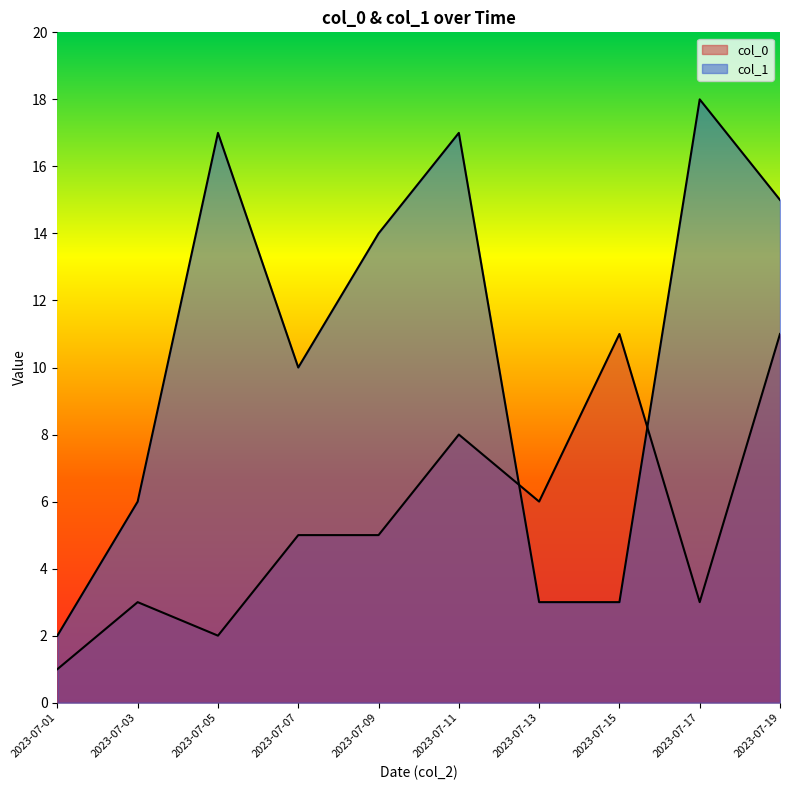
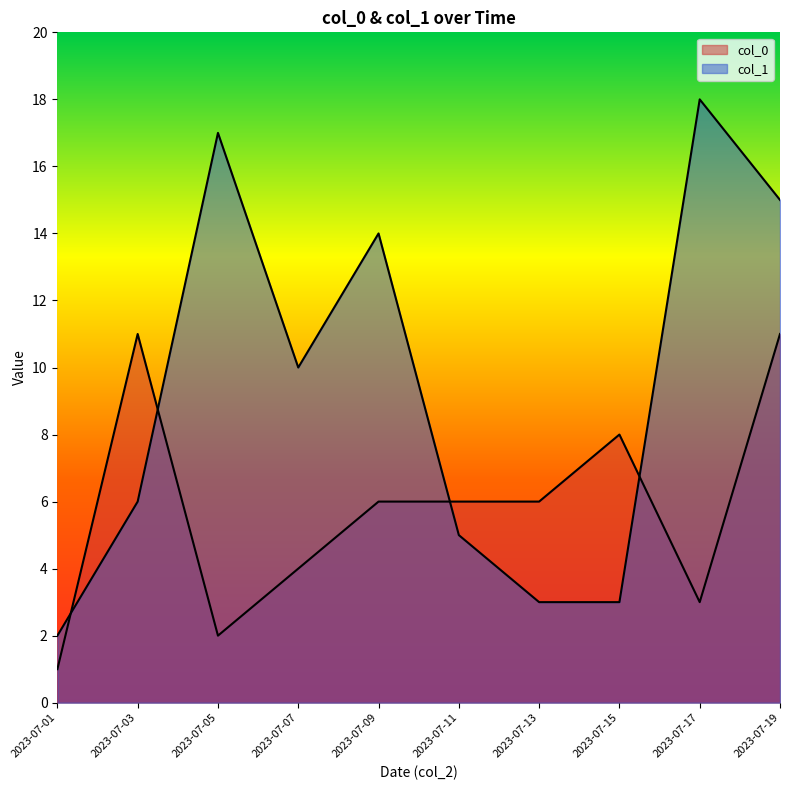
col_0, 2023-07-03: 3 -> 11
col_0, 2023-07-07: 5 -> 4
col_0, 2023-07-09: 5 -> 6
col_0, 2023-07-11: 8 -> 6
col_1, 2023-07-11: 17 -> 5
col_0, 2023-07-15: 11 -> 8
